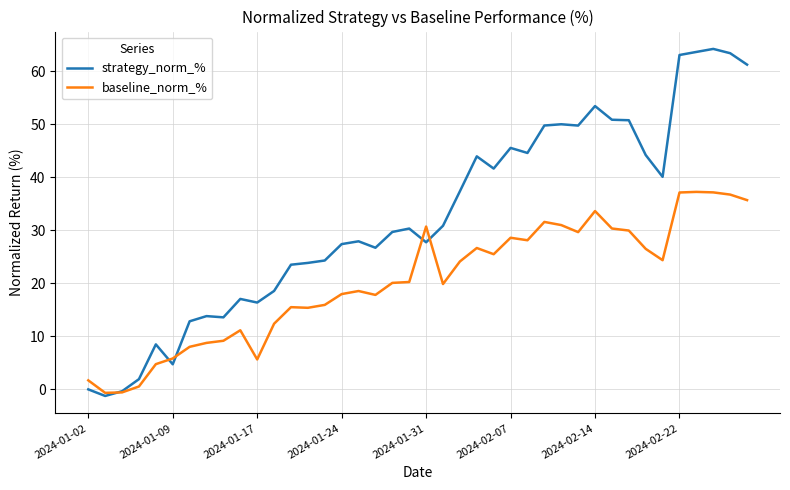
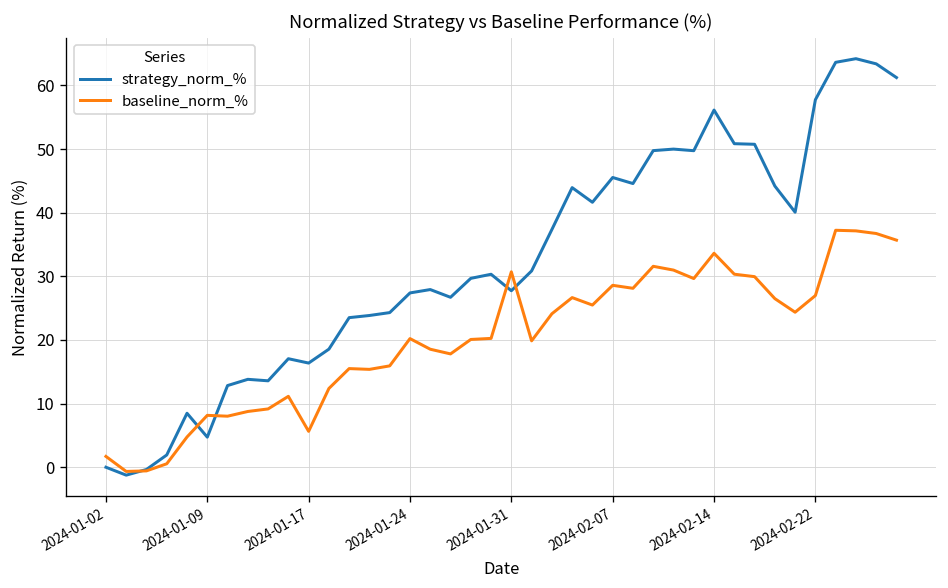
baseline_norm_%, 2024-01-09: 6 -> 8
baseline_norm_%, 2024-01-24: 18 -> 20
strategy_norm_%, 2024-02-14: 53 -> 56
strategy_norm_%, 2024-02-22: 63 -> 58
baseline_norm_%, 2024-02-22: 37 -> 27
